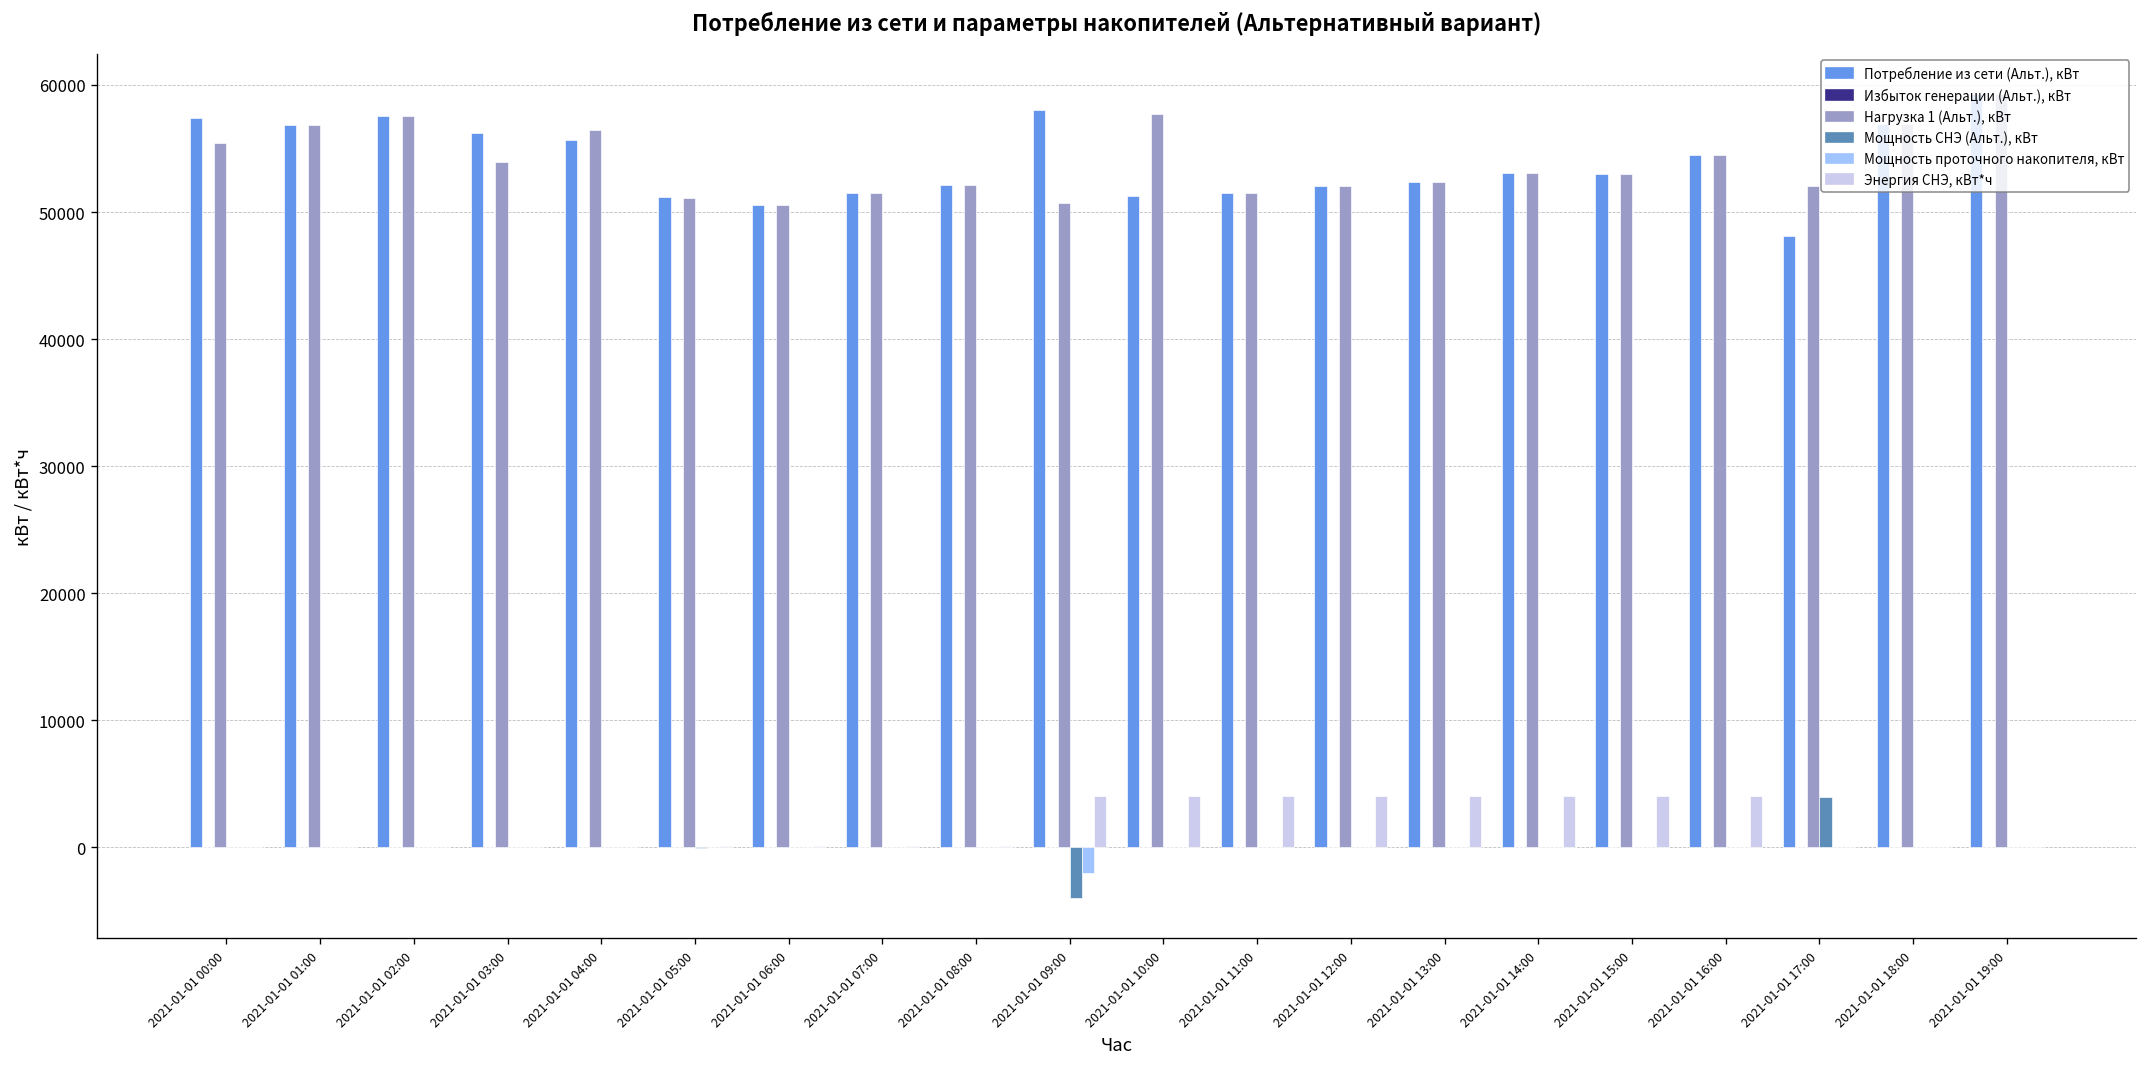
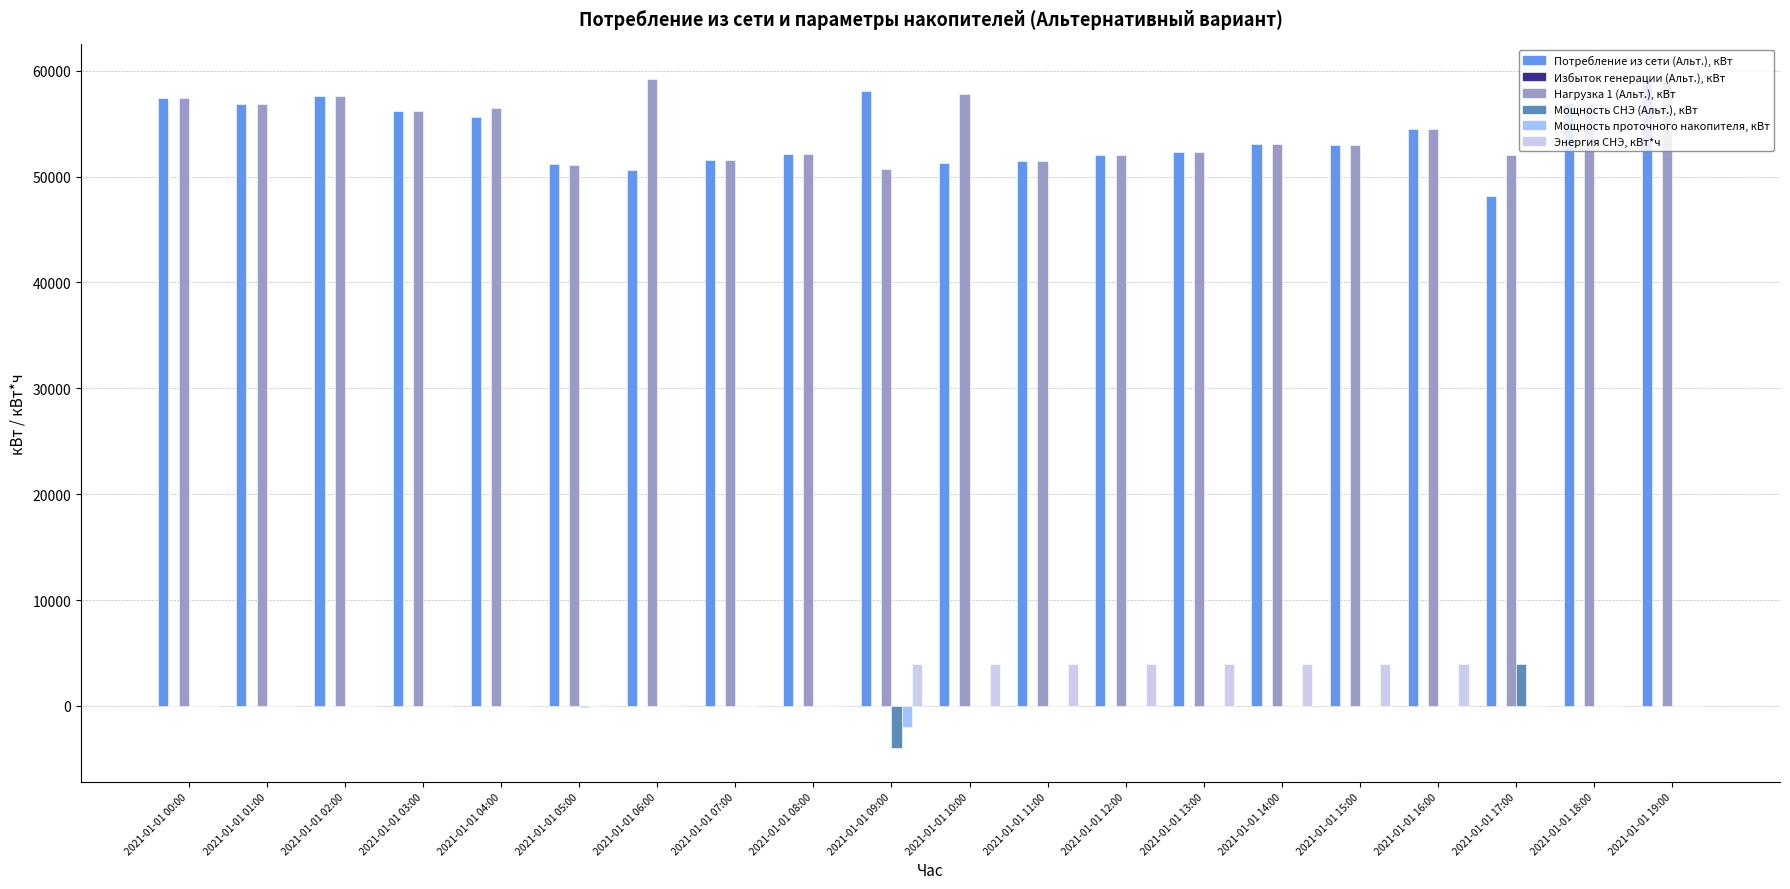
Нагрузка 1 (Альт.), кВт, 2021-01-01 00:00: 55400 -> 57400
Нагрузка 1 (Альт.), кВт, 2021-01-01 03:00: 54000 -> 56200
Нагрузка 1 (Альт.), кВт, 2021-01-01 06:00: 50600 -> 59200
